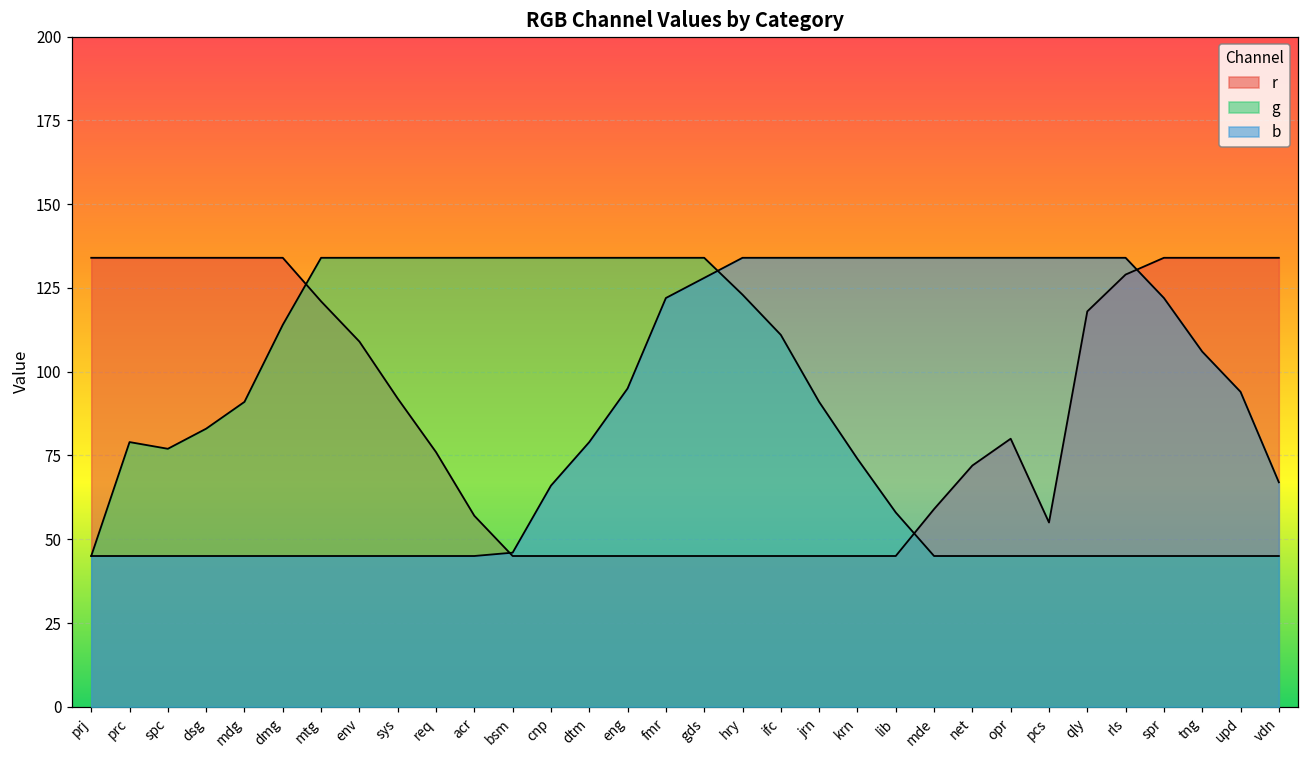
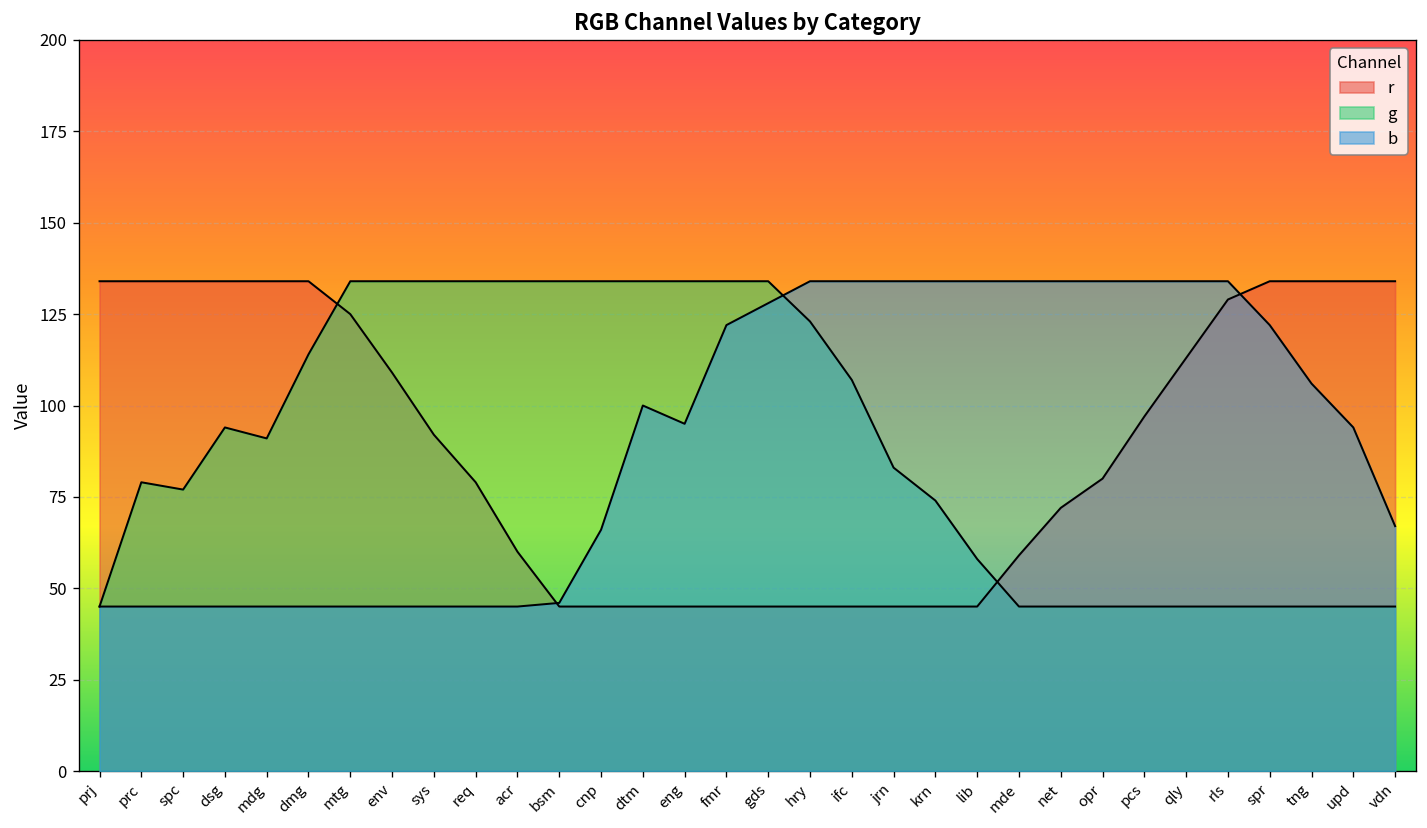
g, dsg: 83 -> 94
r, mtg: 121 -> 125
r, req: 76 -> 79
r, acr: 57 -> 60
b, dtm: 79 -> 100
g, ifc: 111 -> 107
g, jrn: 91 -> 83
r, pcs: 55 -> 97
r, qly: 118 -> 113
